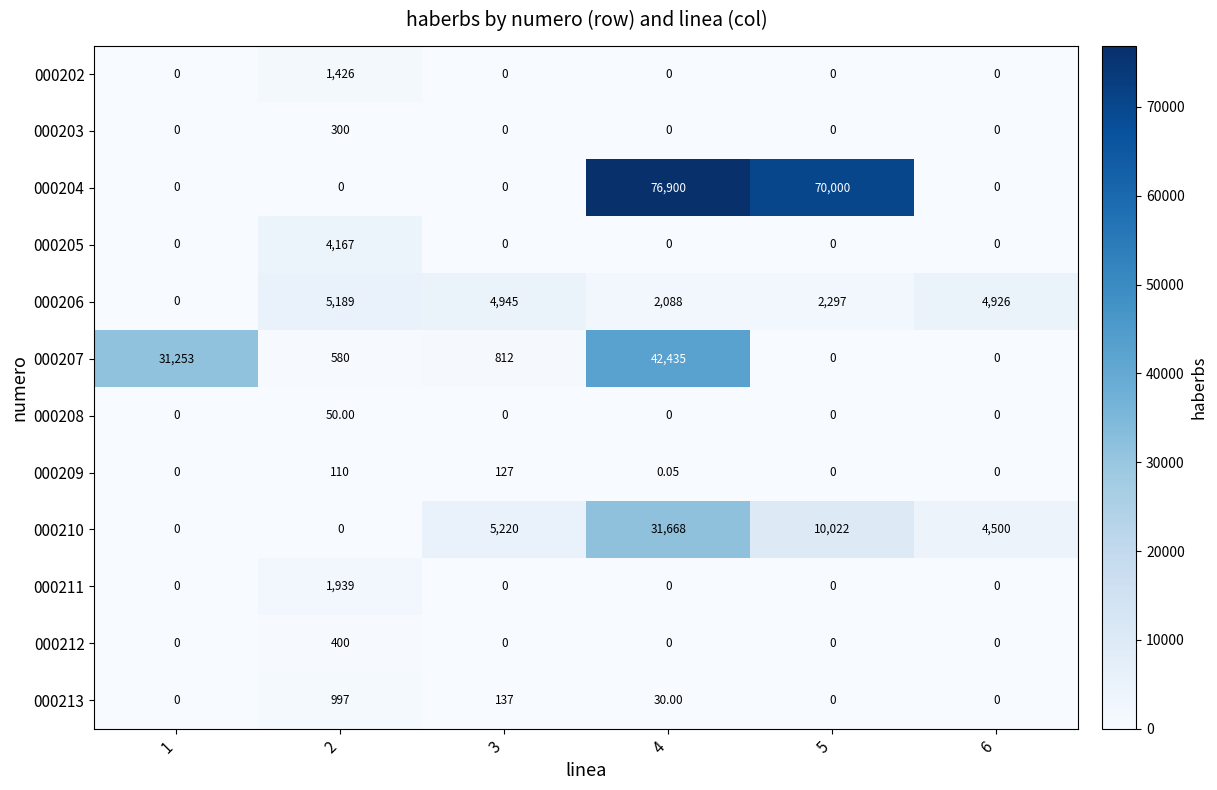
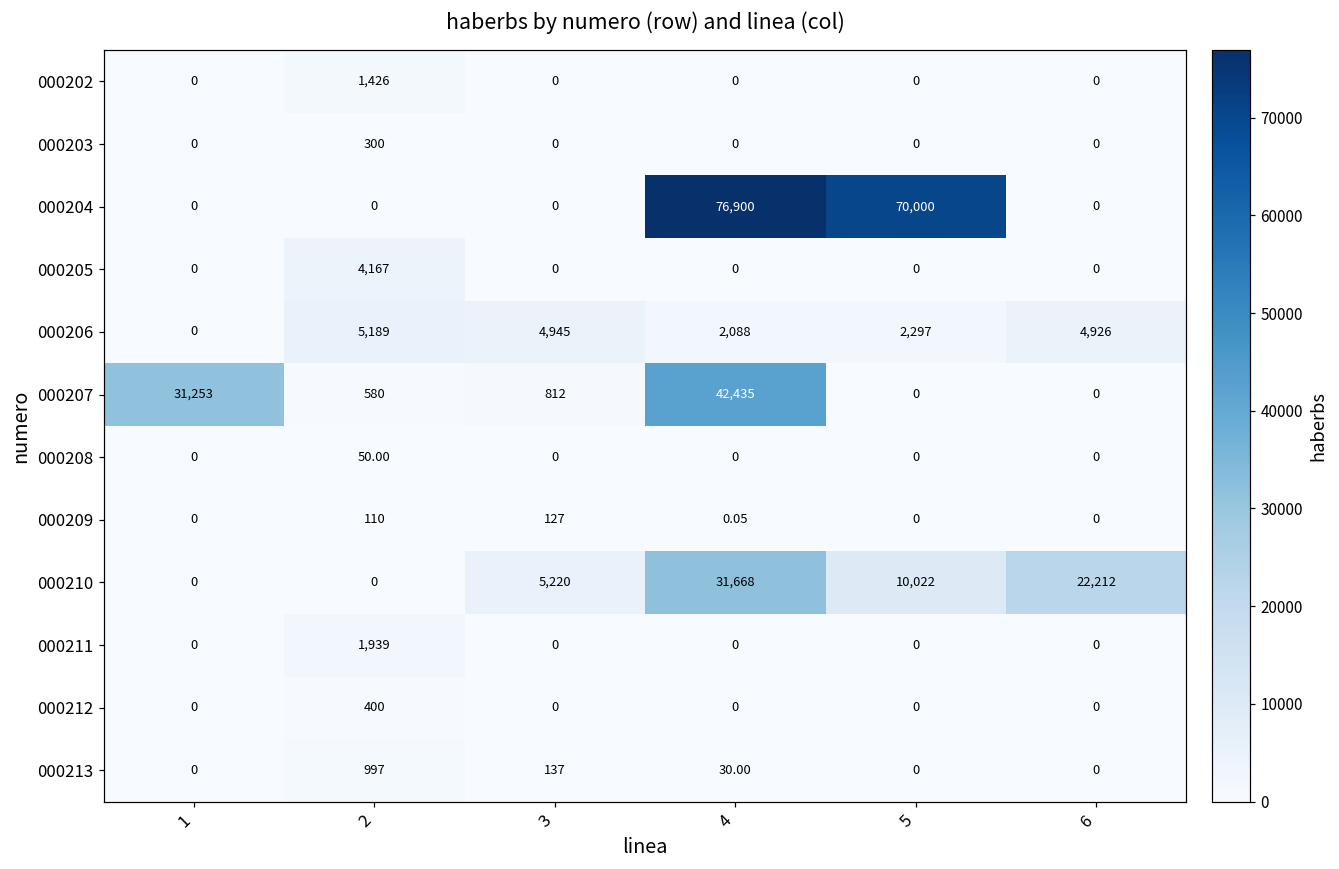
000210, 6: 4,500 -> 22,212
